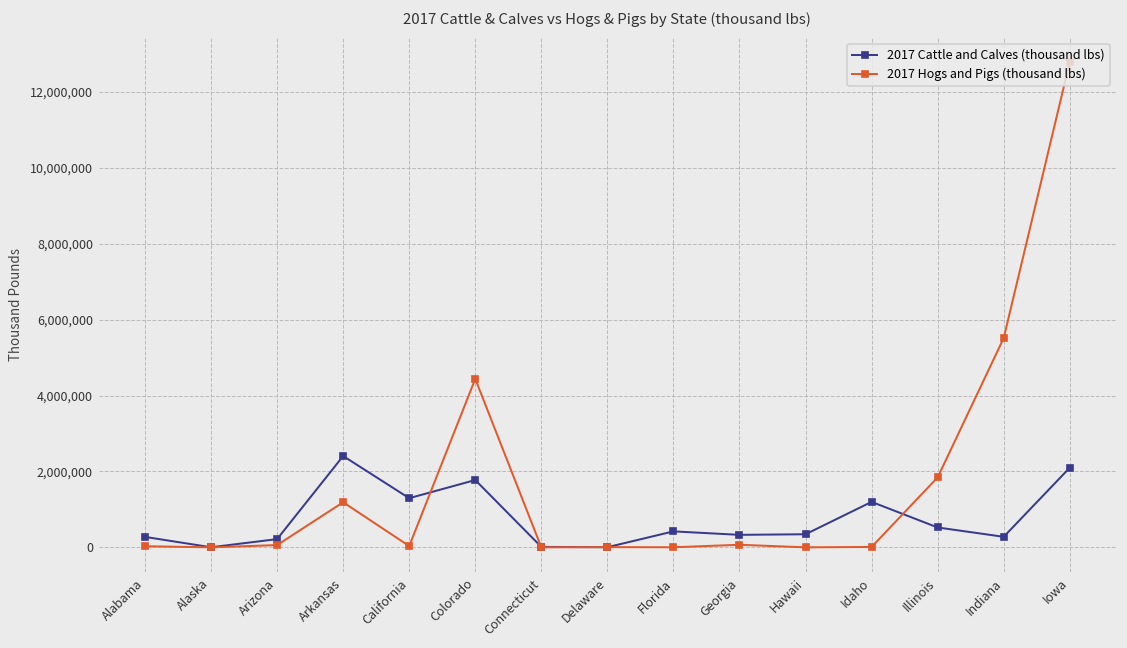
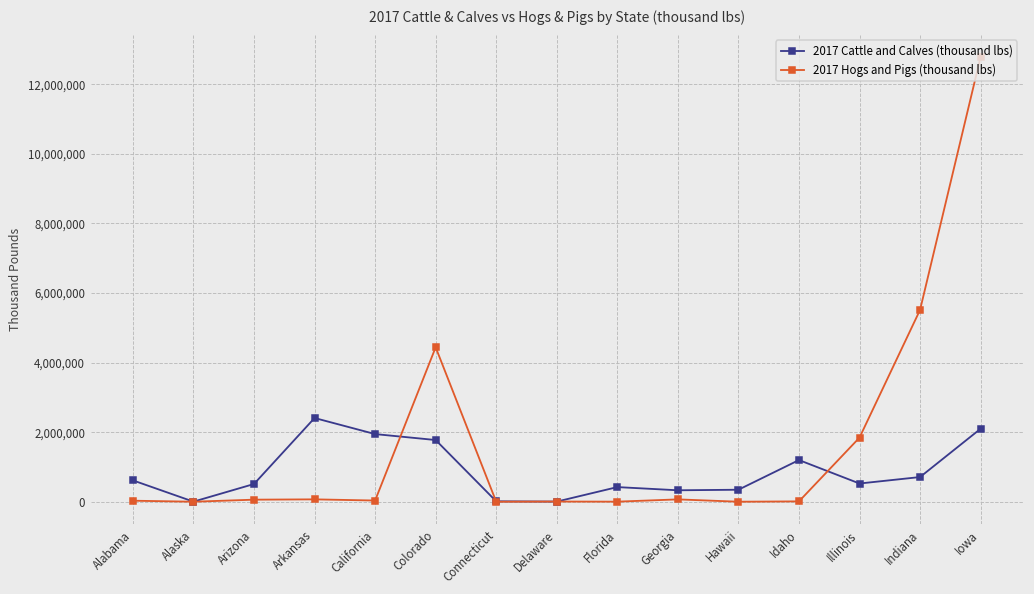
2017 Cattle and Calves (thousand lbs), Alabama: 300,000 -> 600,000
2017 Cattle and Calves (thousand lbs), Arizona: 200,000 -> 500,000
2017 Hogs and Pigs (thousand lbs), Arkansas: 1,200,000 -> 100,000
2017 Cattle and Calves (thousand lbs), California: 1,300,000 -> 1,900,000
2017 Cattle and Calves (thousand lbs), Indiana: 300,000 -> 700,000
